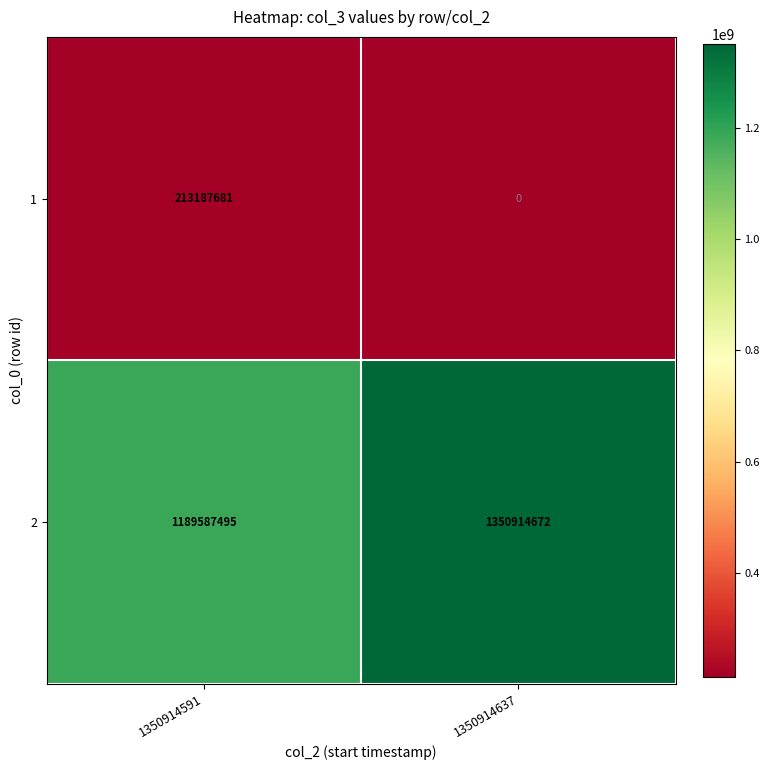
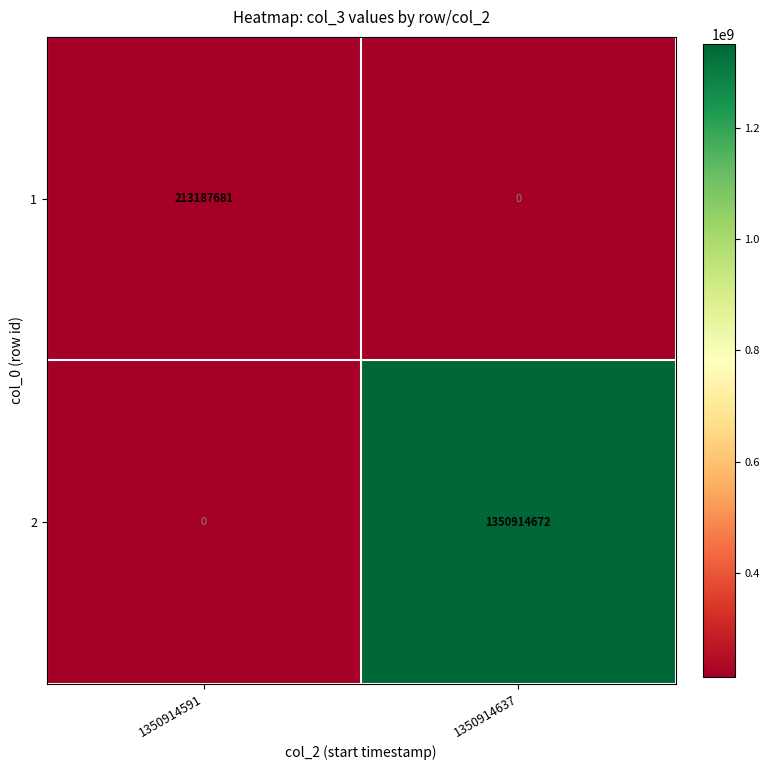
2, 1350914591: 1189587495 -> 0
